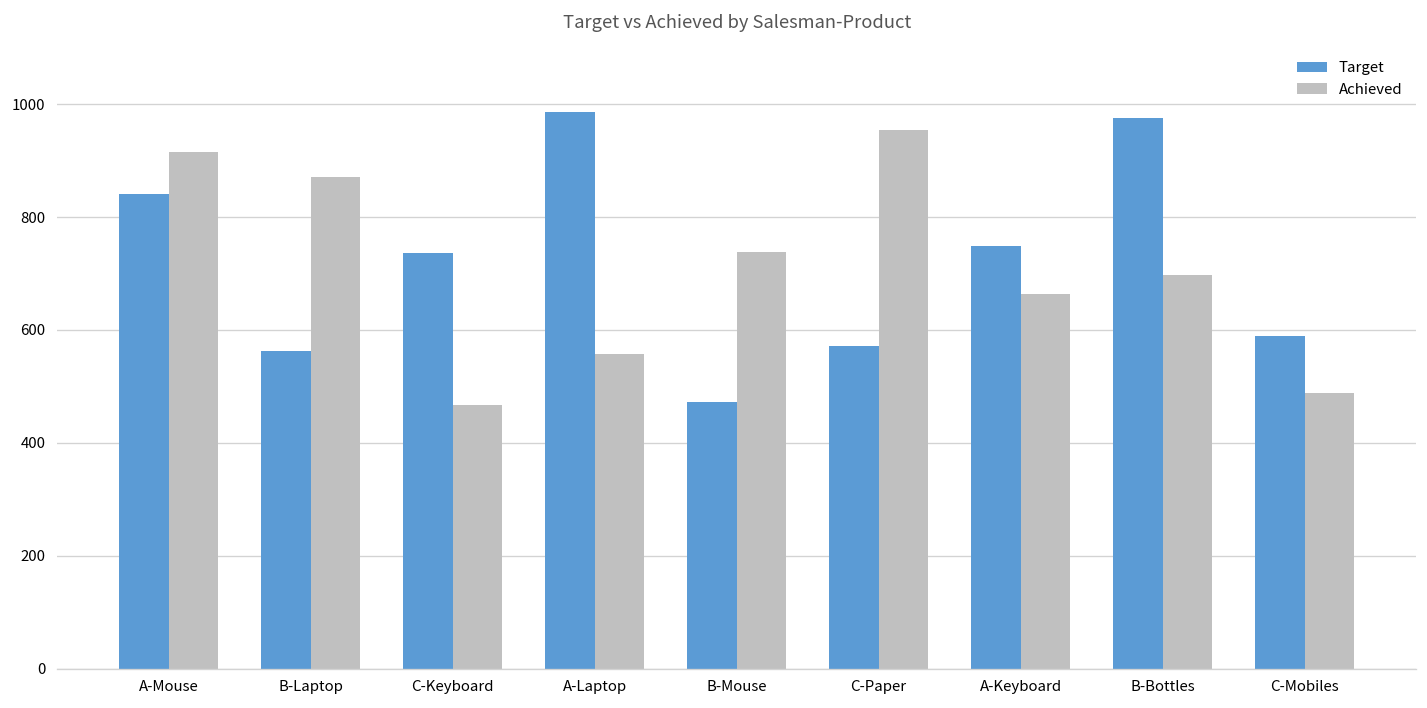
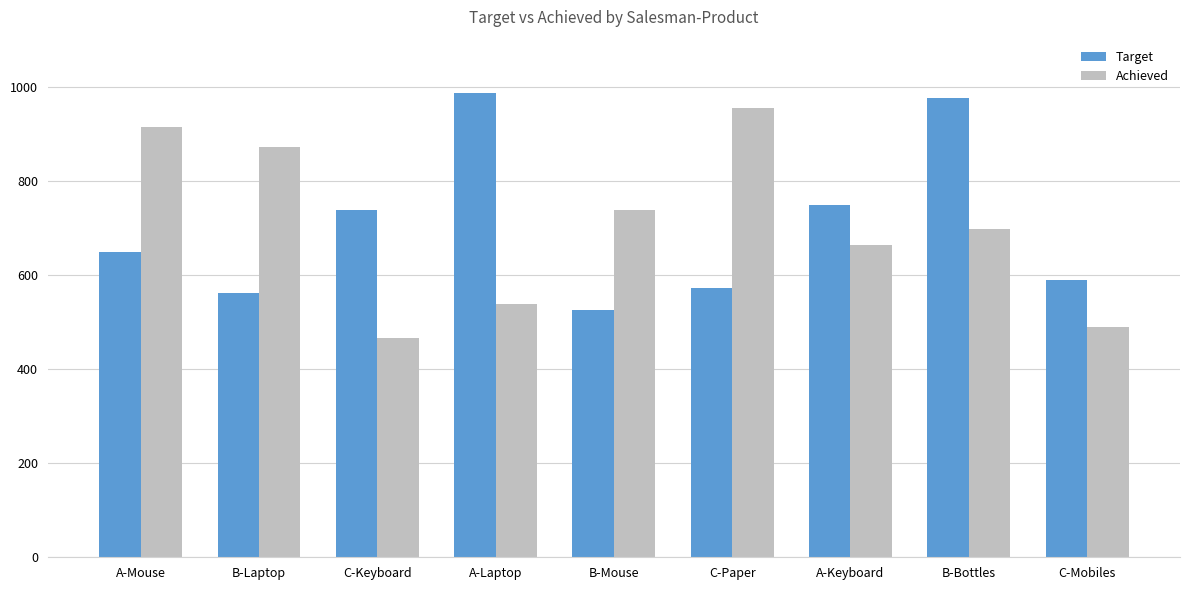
Target, A-Mouse: 840 -> 650
Achieved, A-Laptop: 560 -> 540
Target, B-Mouse: 470 -> 530
